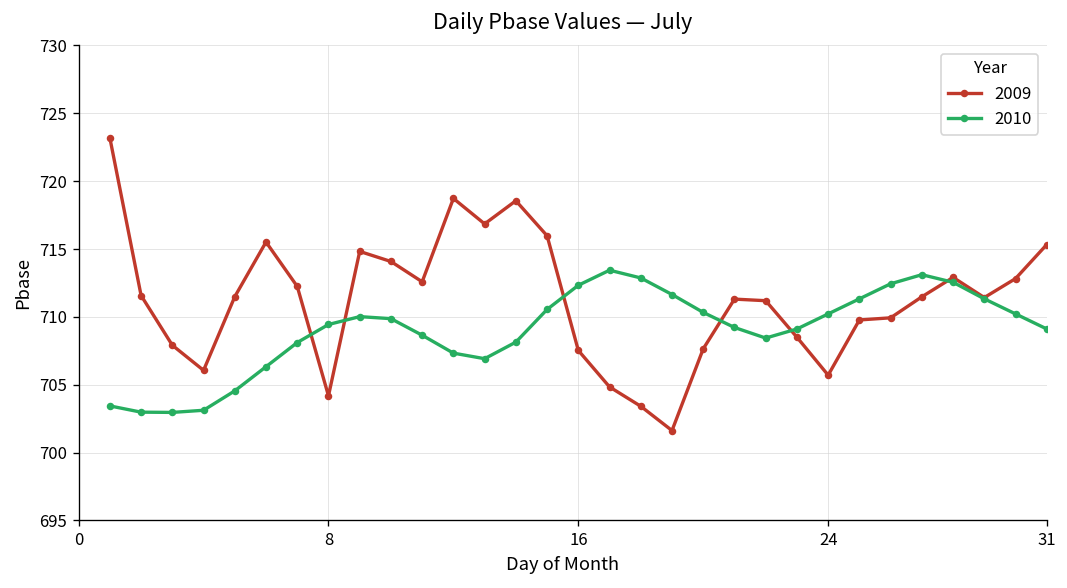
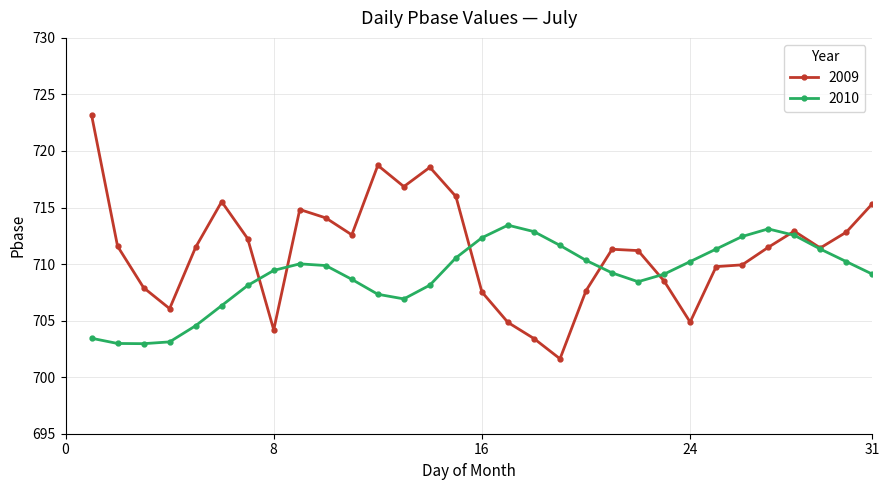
2009, 24: 705.7 -> 704.9
